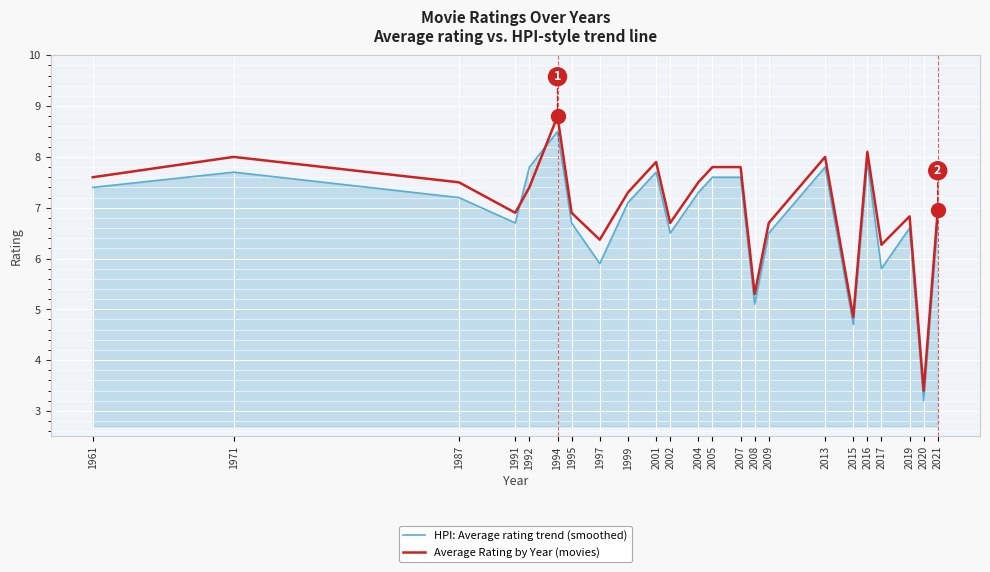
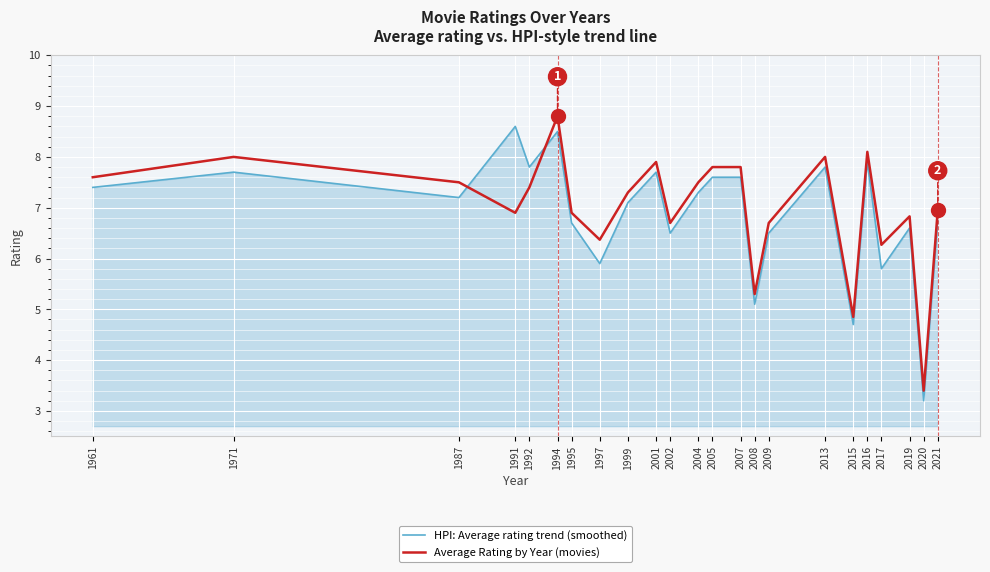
HPI: Average rating trend (smoothed), 1991: 6.7 -> 8.6
